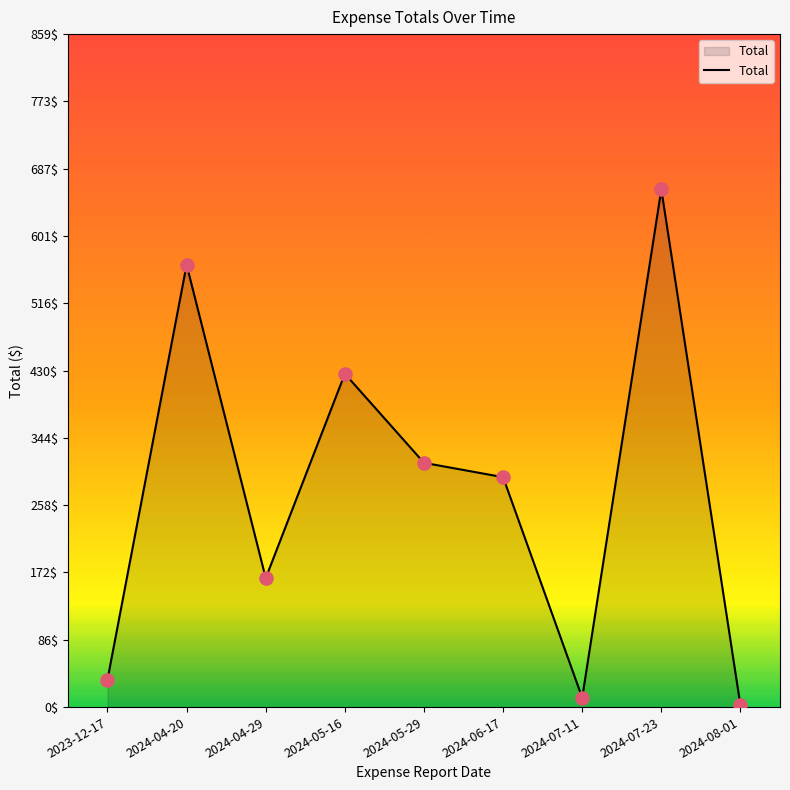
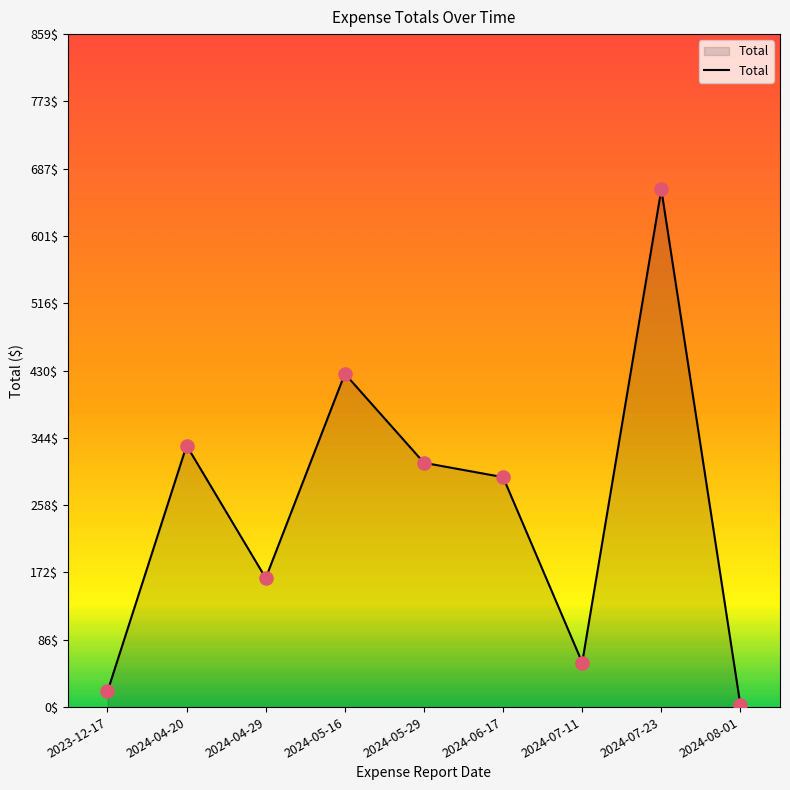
2023-12-17: 40$ -> 20$
2024-04-20: 560$ -> 330$
2024-07-11: 10$ -> 60$
